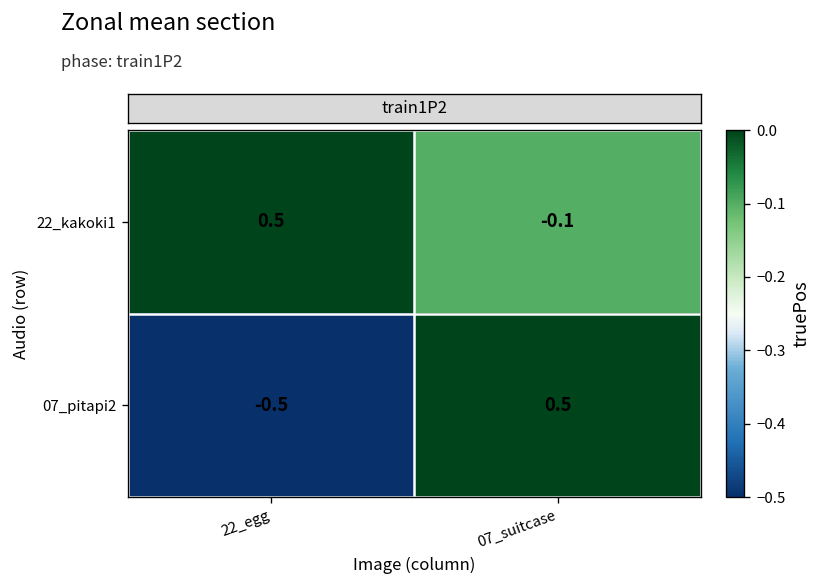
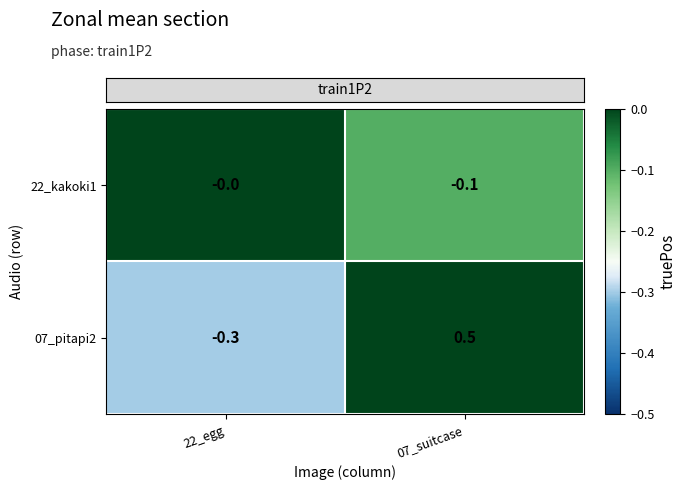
22_kakoki1, 22_egg: 0.5 -> -0.0
07_pitapi2, 22_egg: -0.5 -> -0.3
